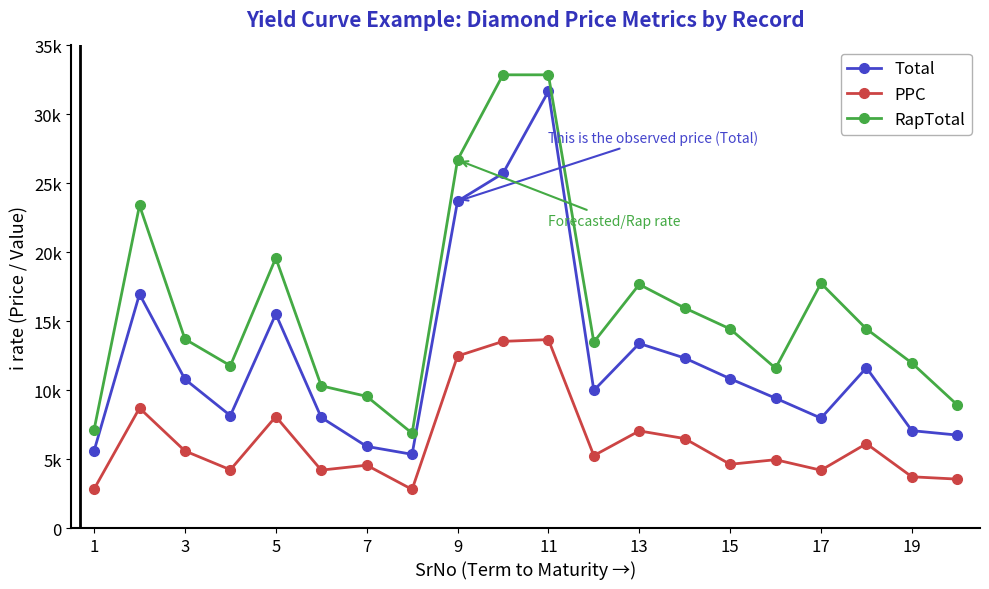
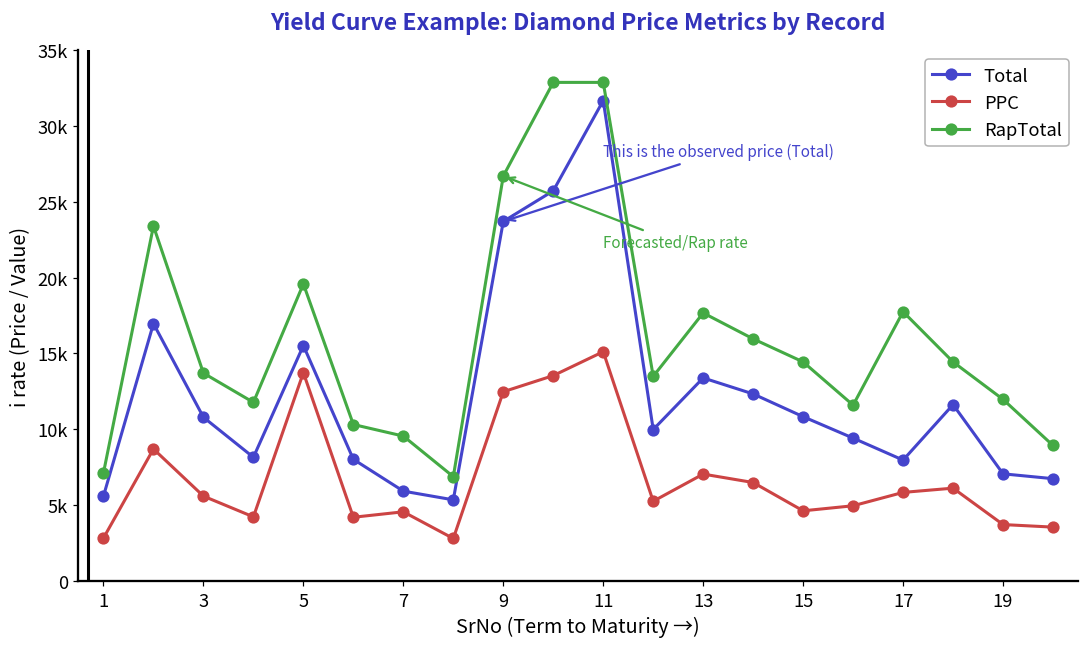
PPC, 5: 8100 -> 13700
PPC, 11: 13700 -> 15100
PPC, 17: 4200 -> 5800
